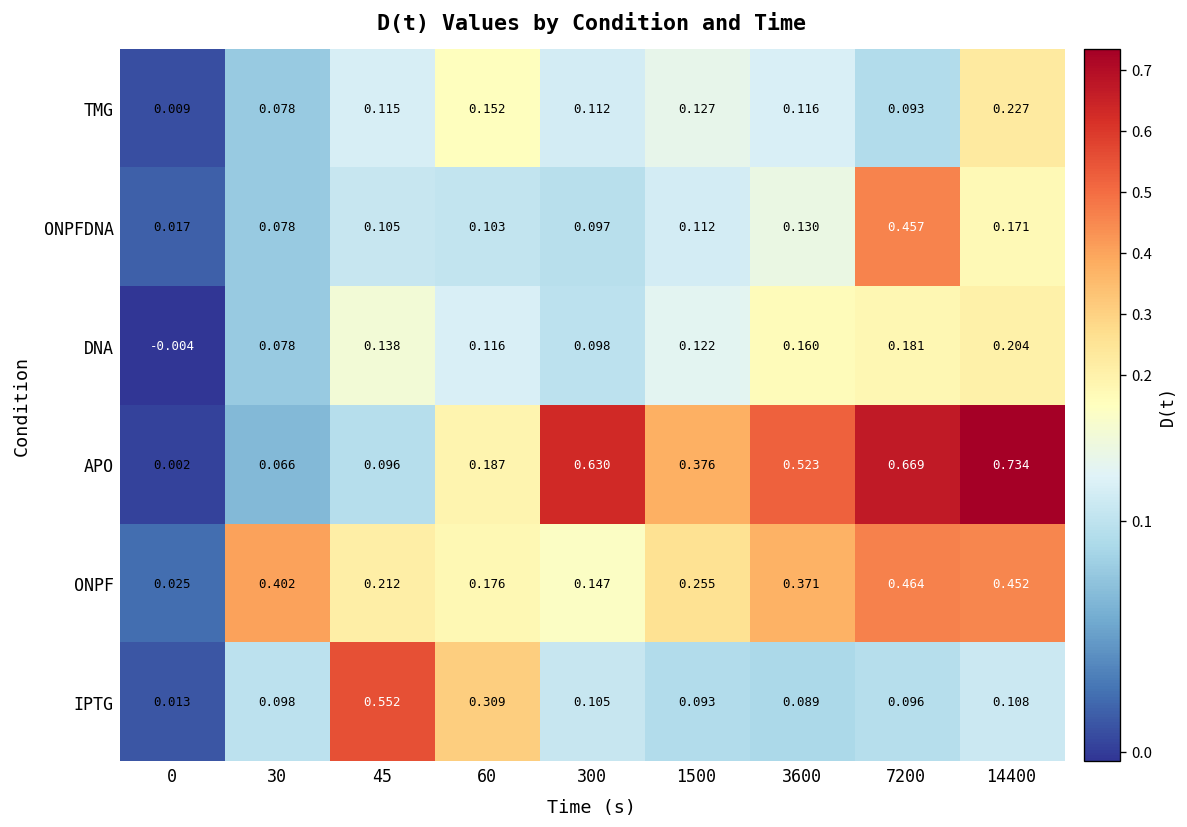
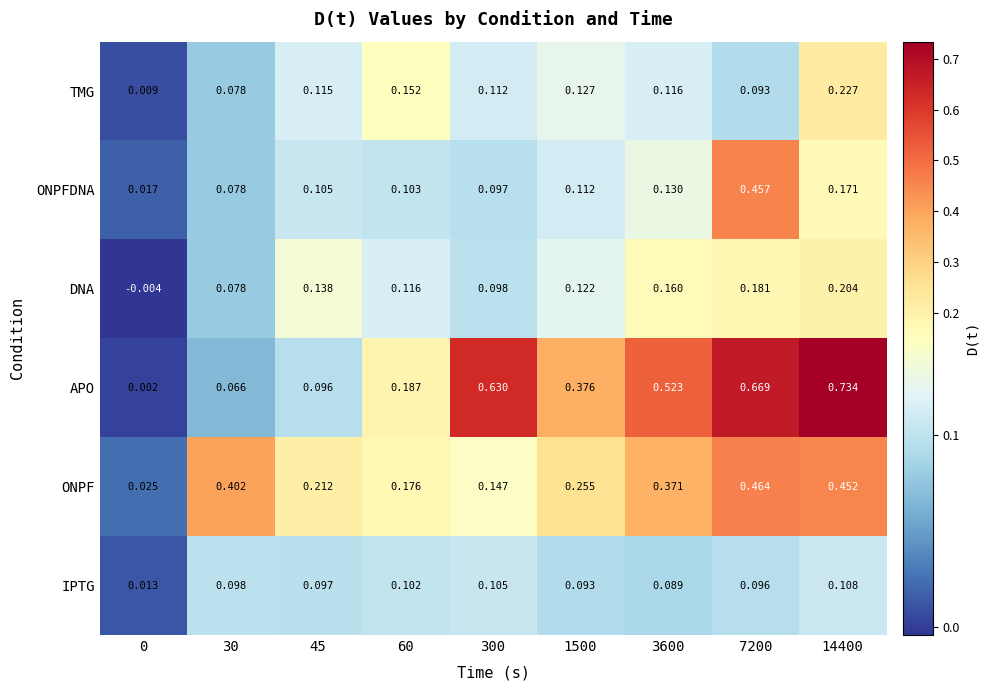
IPTG, 45: 0.552 -> 0.097
IPTG, 60: 0.309 -> 0.102
